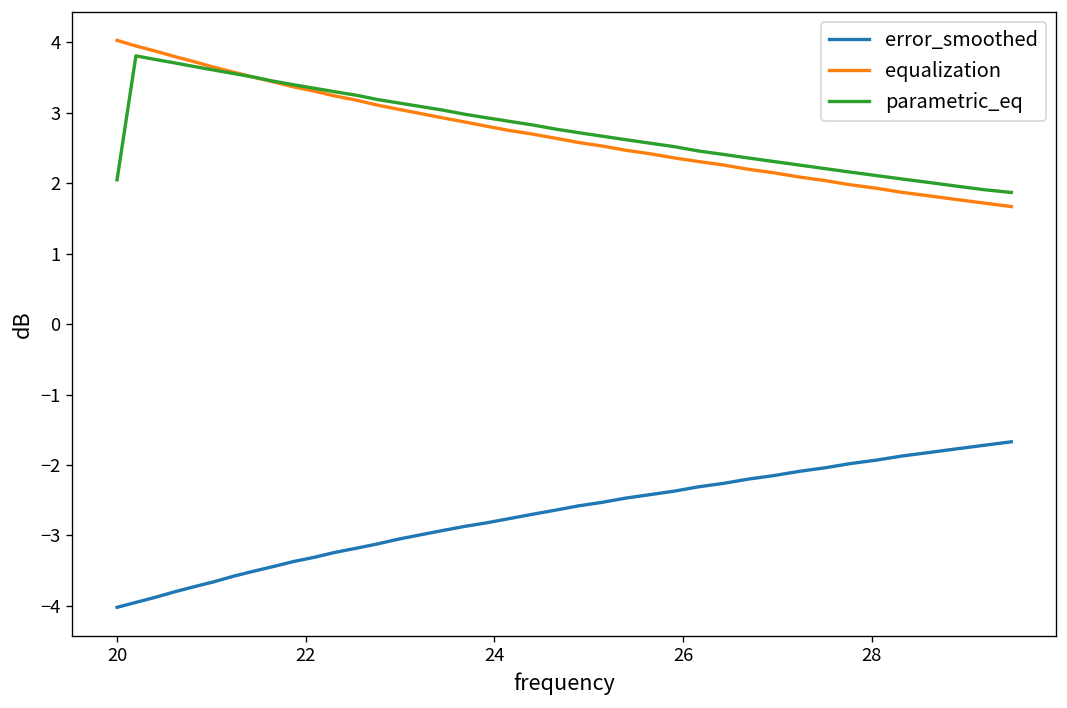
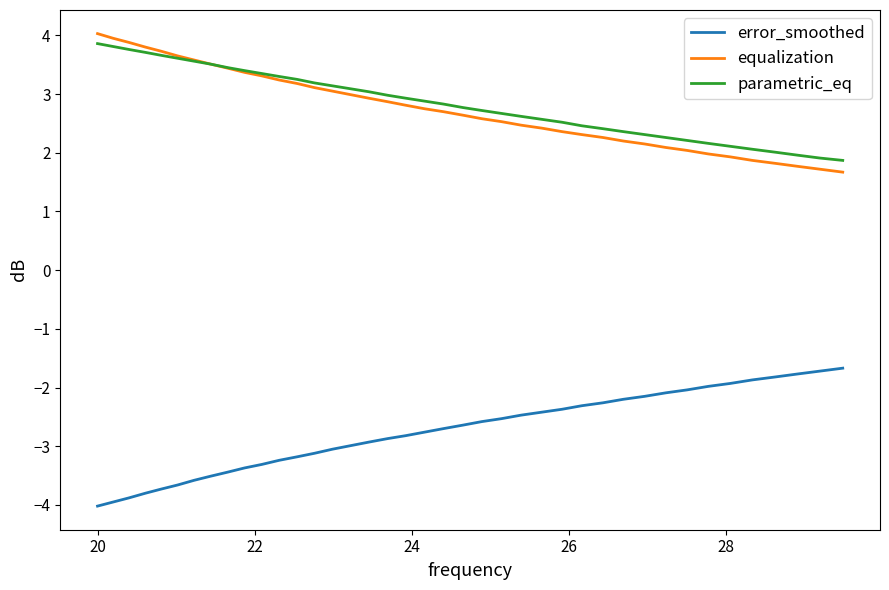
parametric_eq, 20: 2.1 -> 3.9
